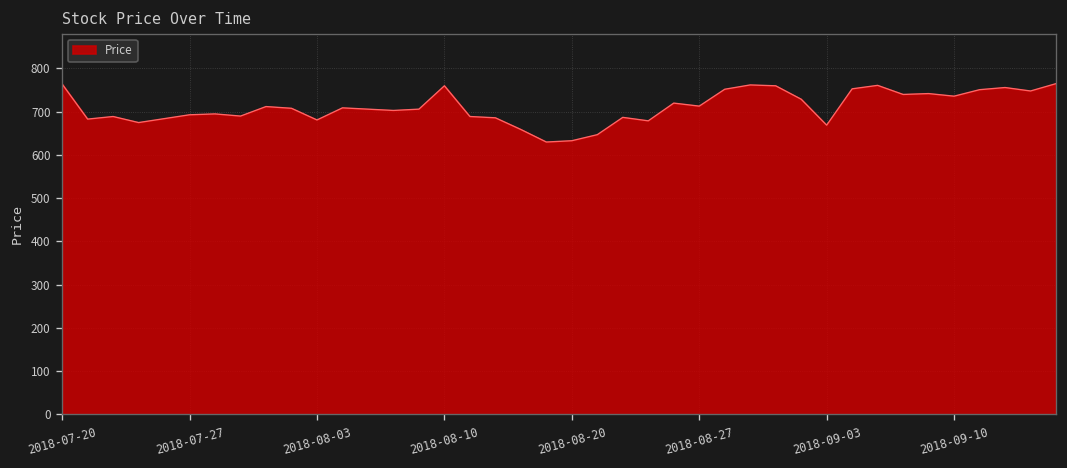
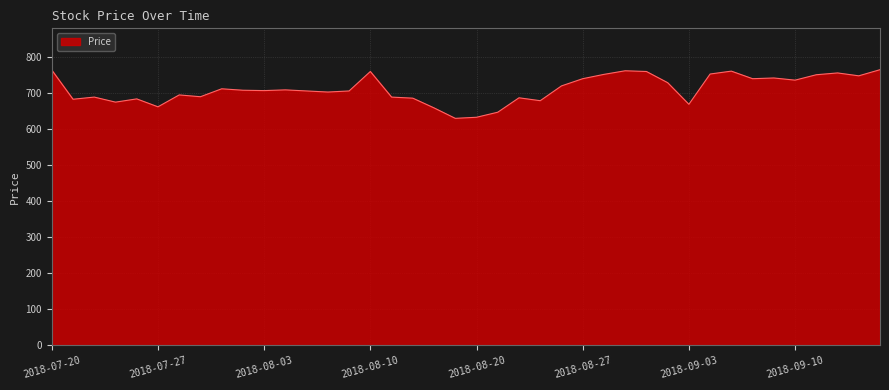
2018-07-27: 690 -> 660
2018-08-03: 680 -> 710
2018-08-27: 710 -> 740
